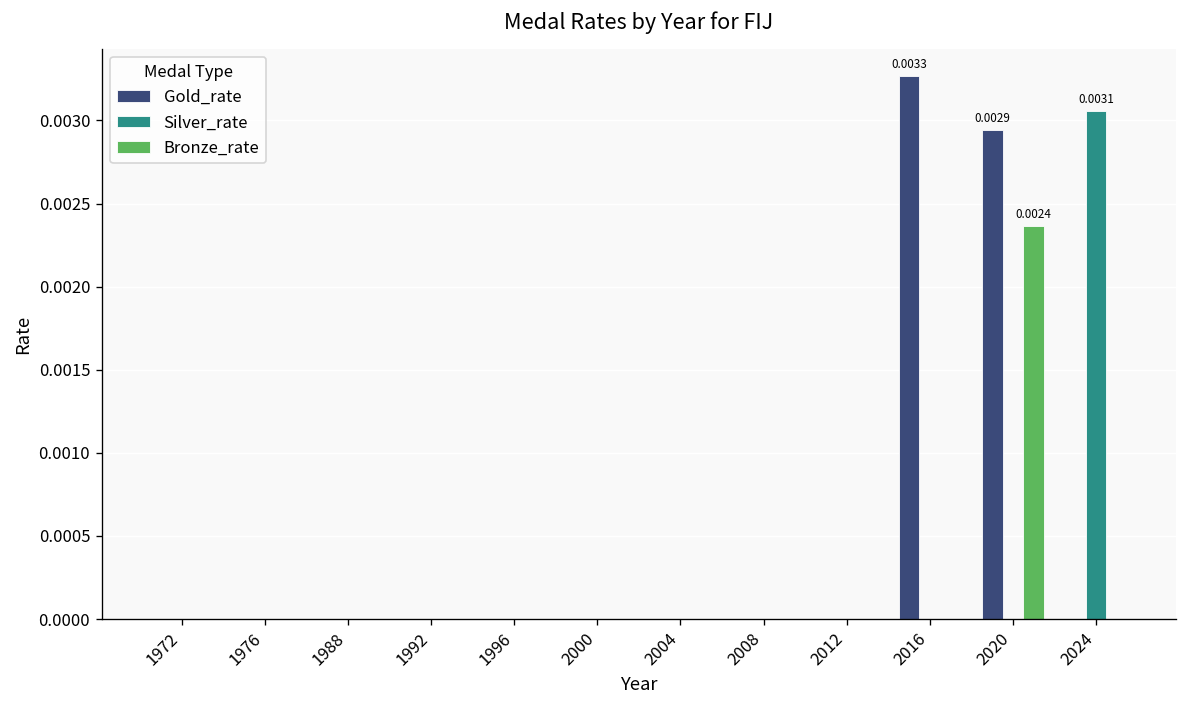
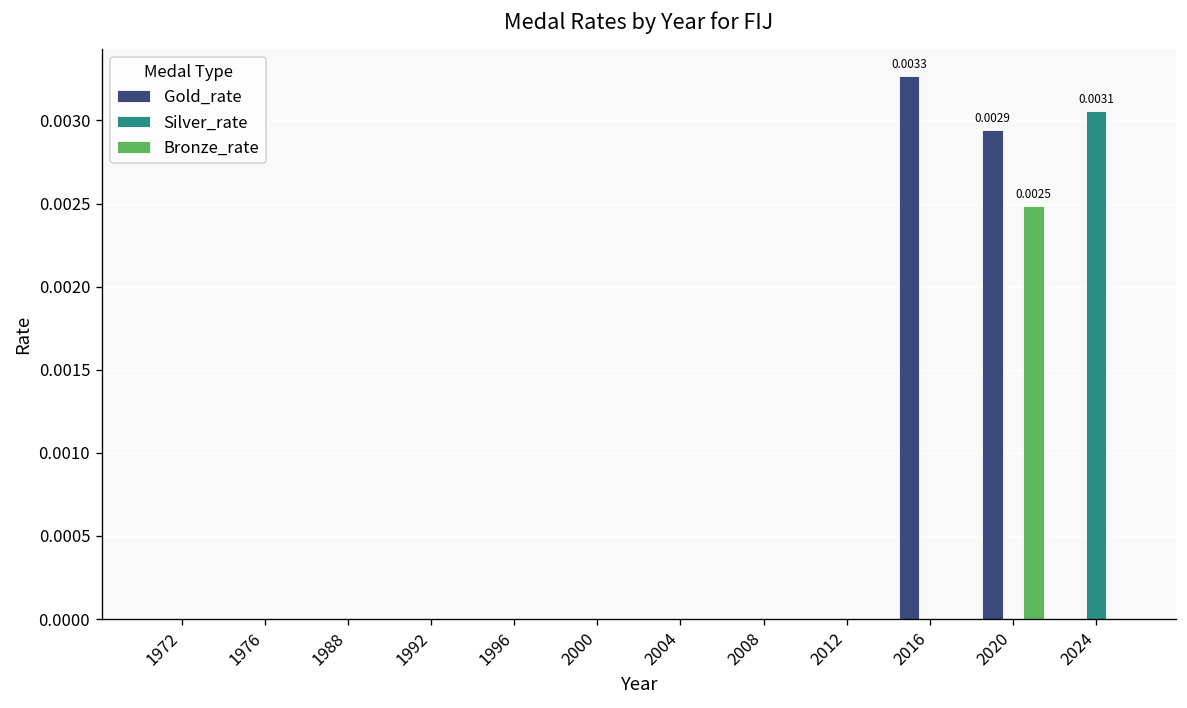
Bronze_rate, 2020: 0.0024 -> 0.0025
